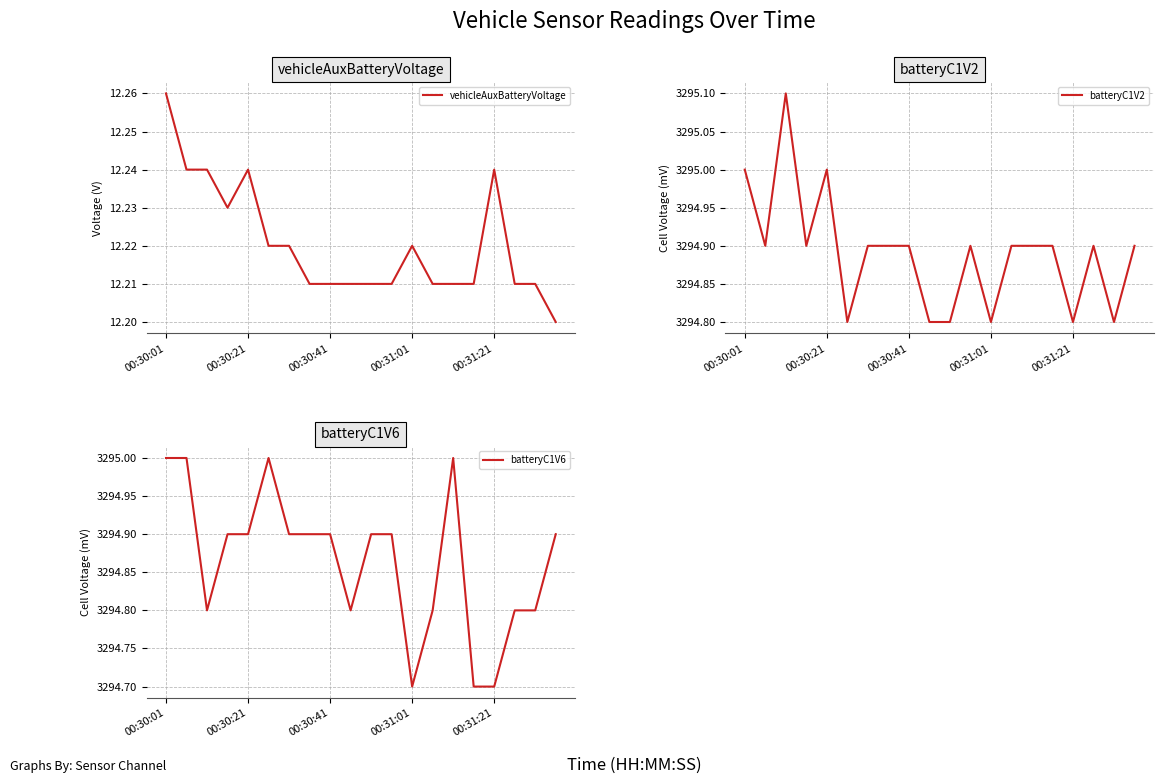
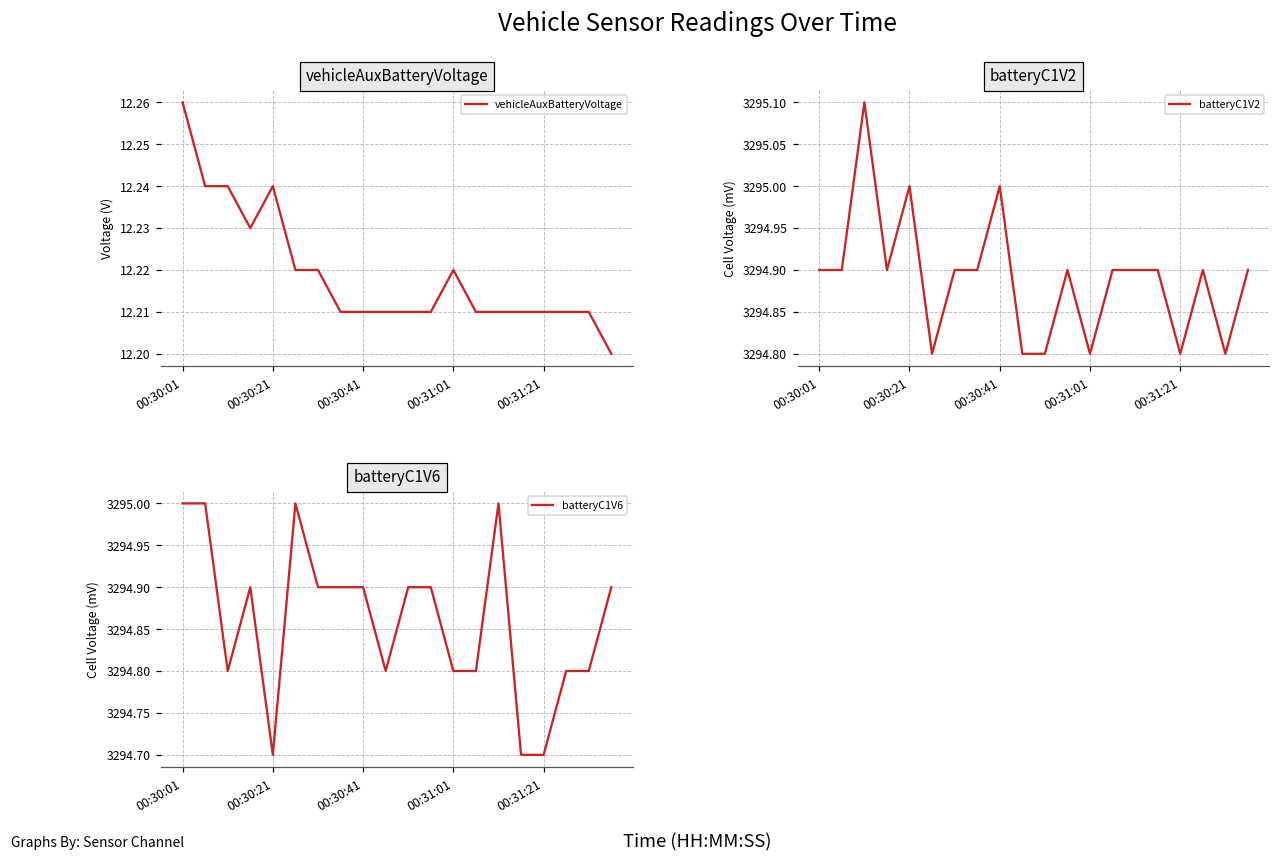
vehicleAuxBatteryVoltage, 00:31:21: 12.24 -> 12.21
batteryC1V2, 00:30:01: 3295.0 -> 3294.9
batteryC1V2, 00:30:41: 3294.9 -> 3295.0
batteryC1V6, 00:30:21: 3294.9 -> 3294.7
batteryC1V6, 00:31:01: 3294.7 -> 3294.8
